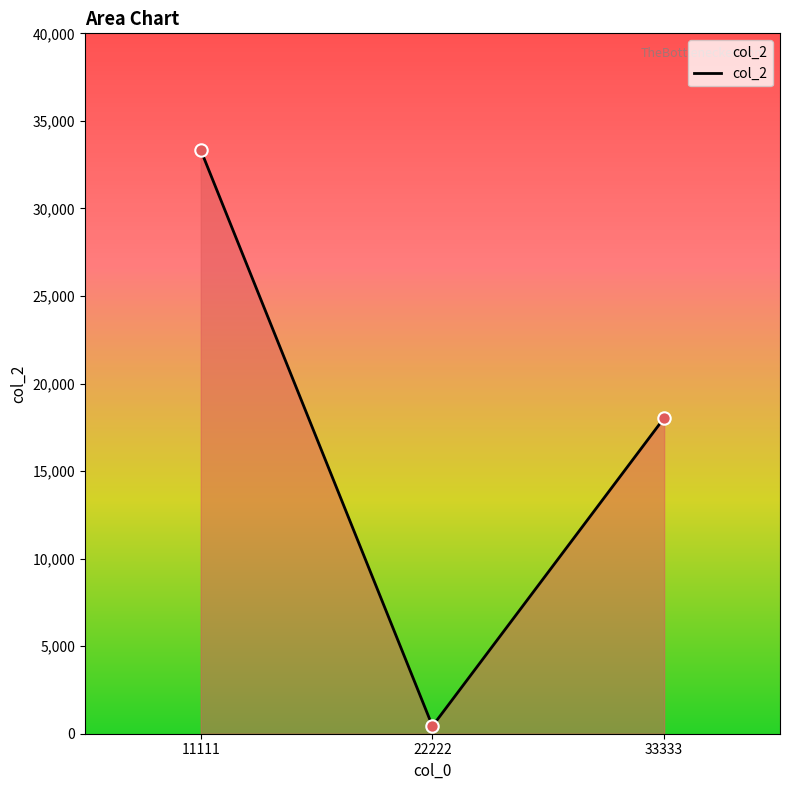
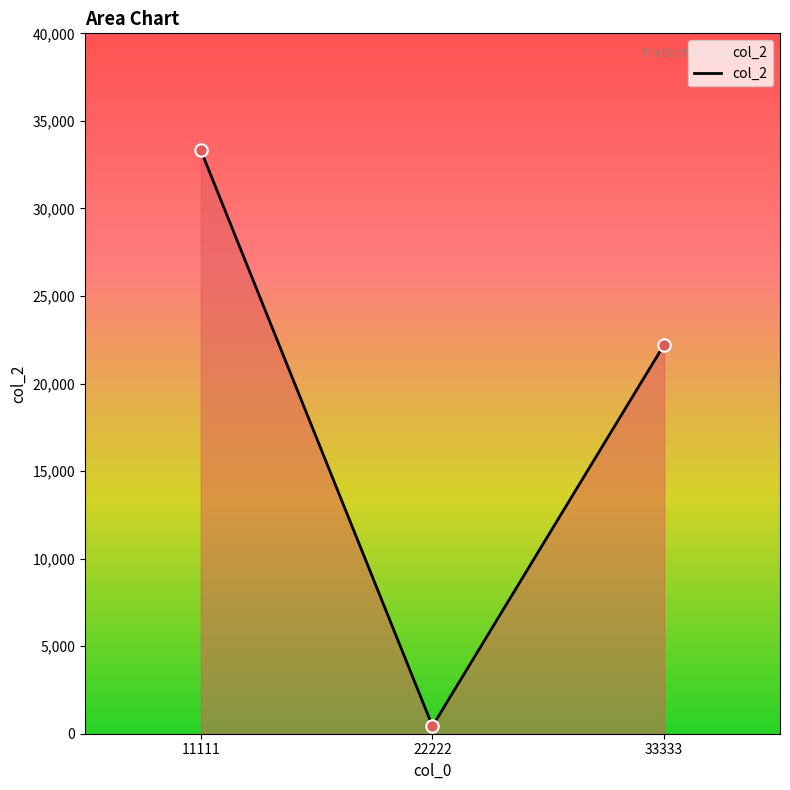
33333: 18,000 -> 22,200
